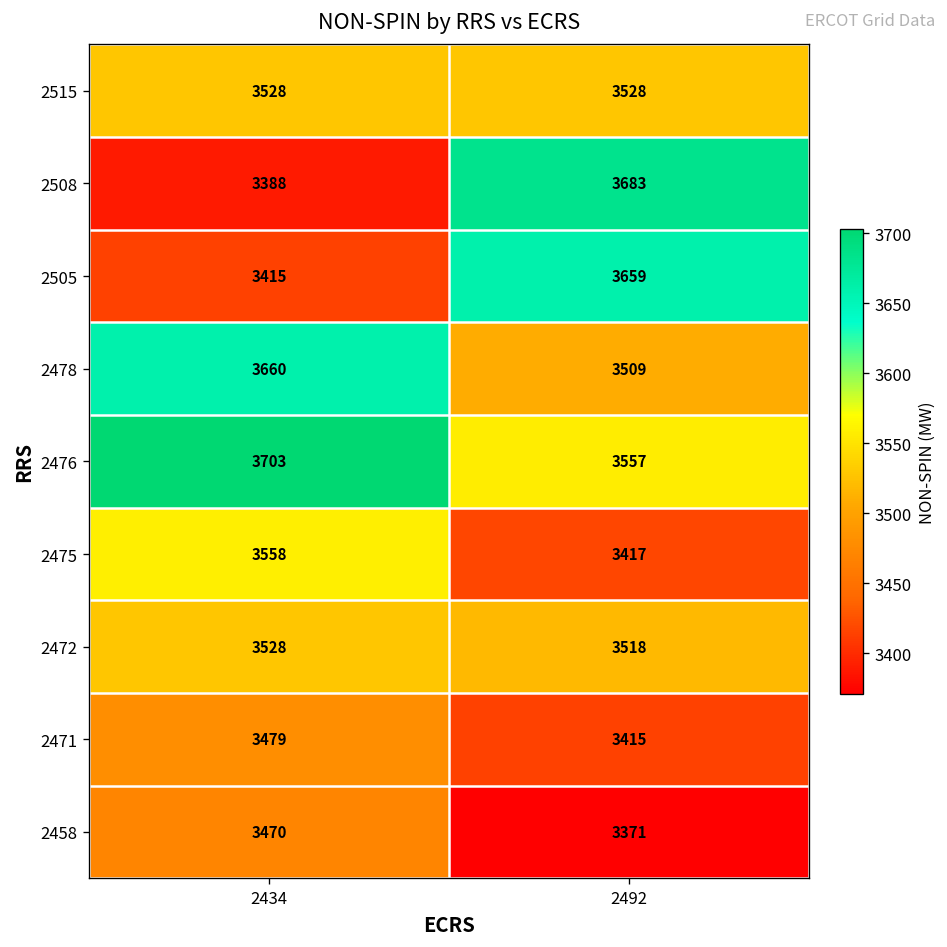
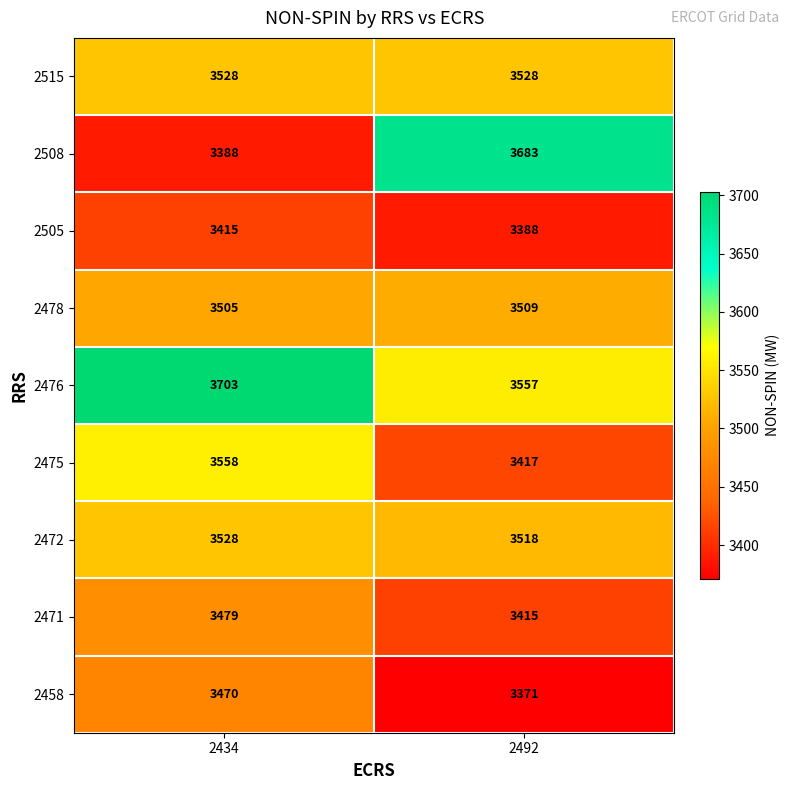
2505, 2492: 3659 -> 3388
2478, 2434: 3660 -> 3505
